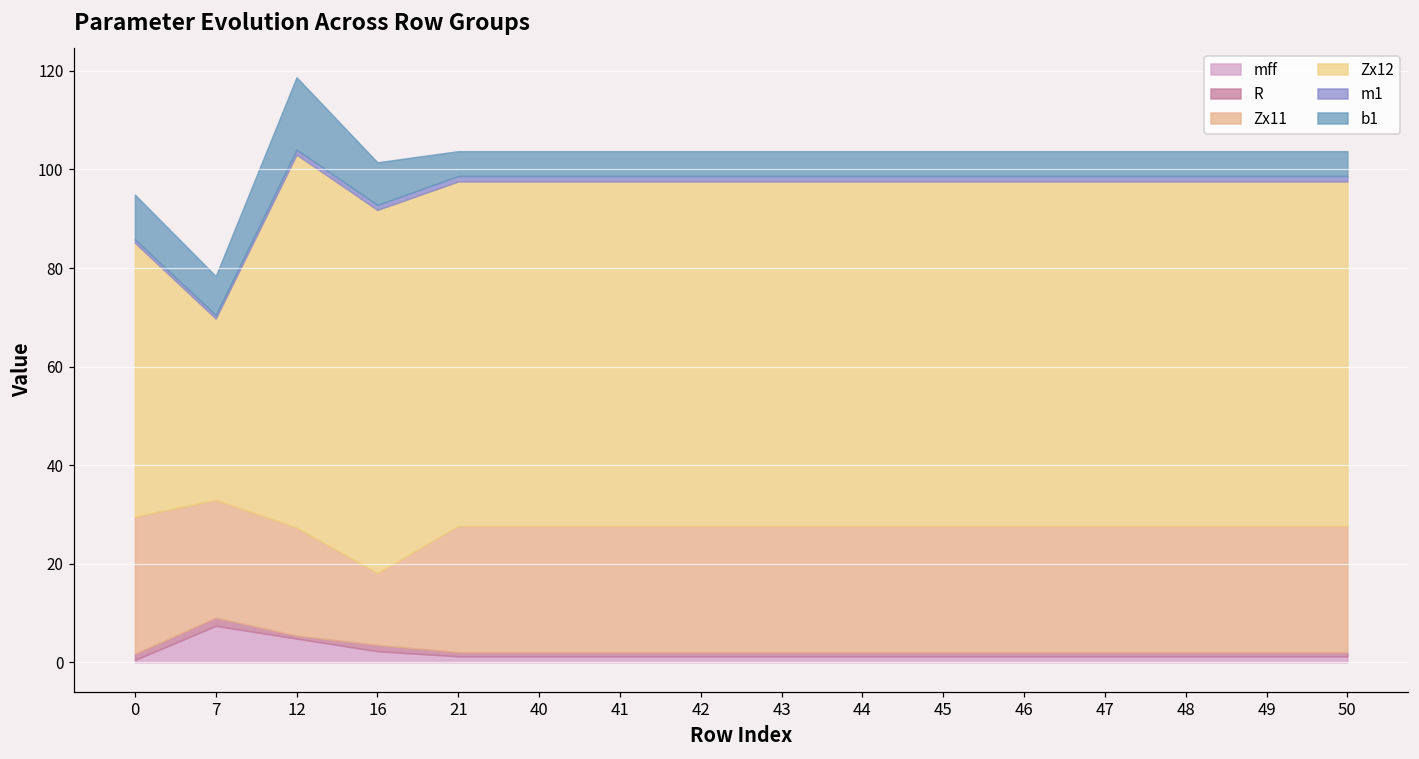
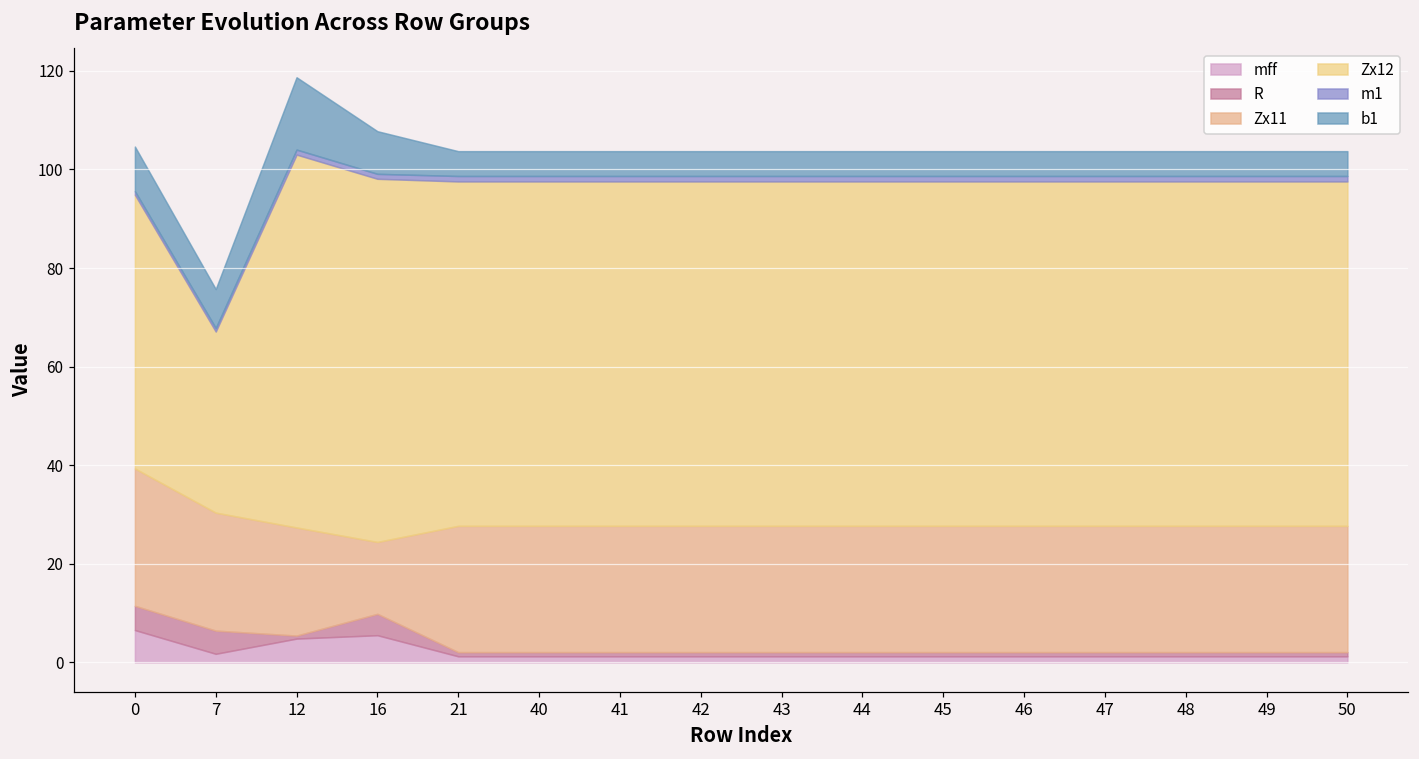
mff, 0: 0 -> 7
R, 0: 1 -> 5
mff, 7: 7 -> 2
R, 7: 2 -> 5
mff, 16: 2 -> 6
R, 16: 1 -> 4
